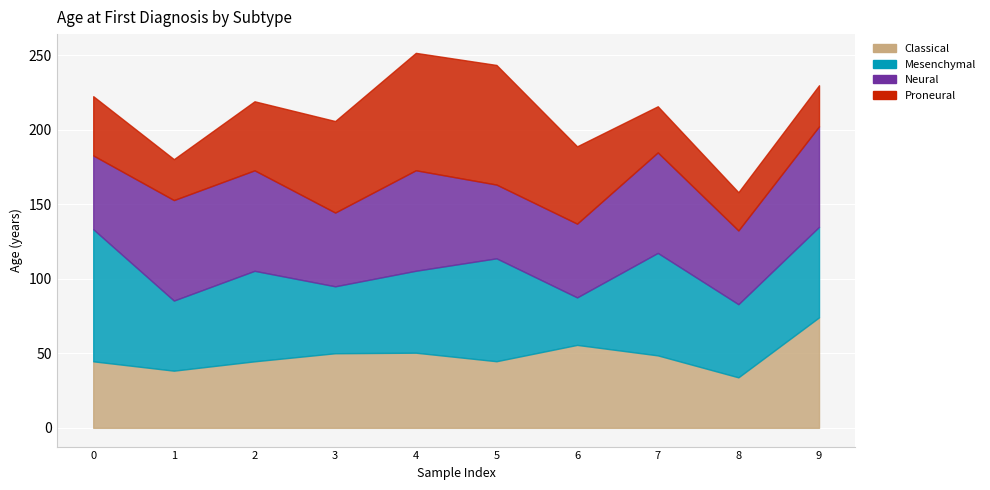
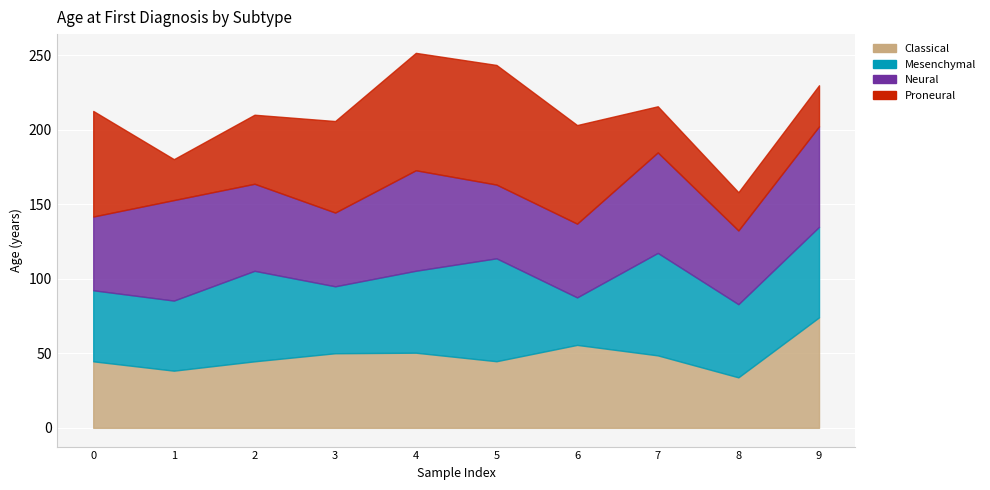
Mesenchymal, 0: 89 -> 48
Proneural, 0: 40 -> 71
Neural, 2: 67 -> 58
Proneural, 6: 52 -> 66
